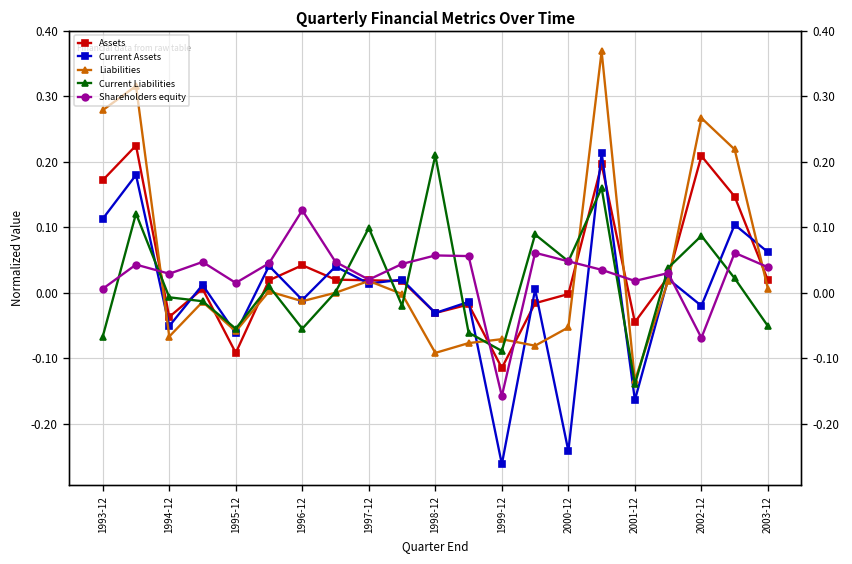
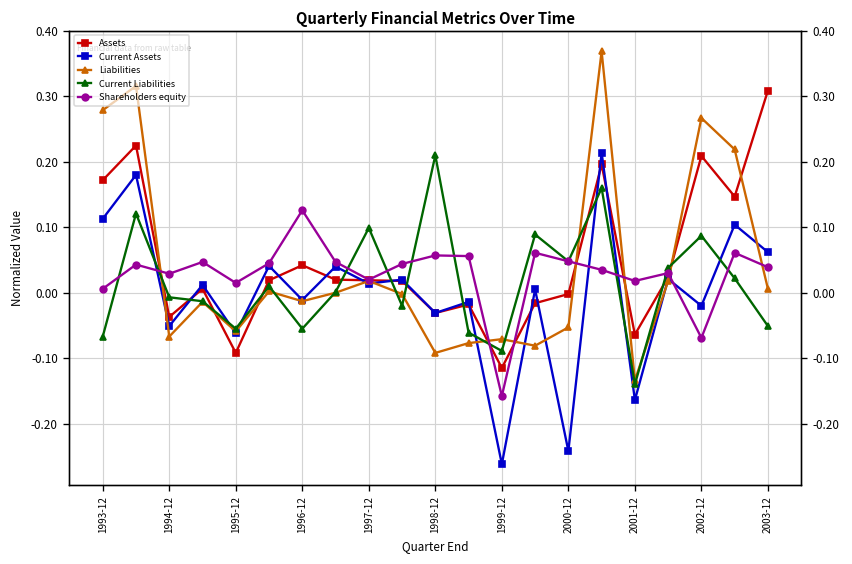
Assets, 2001-12: -0.05 -> -0.06
Assets, 2003-12: 0.02 -> 0.31
